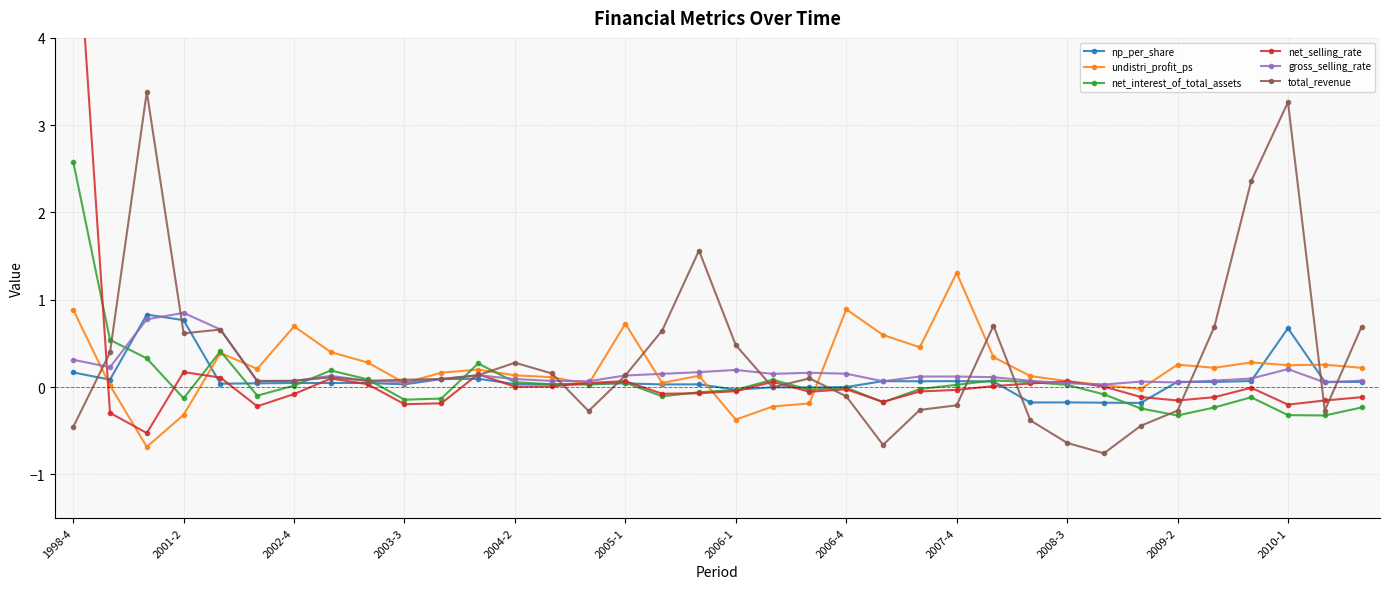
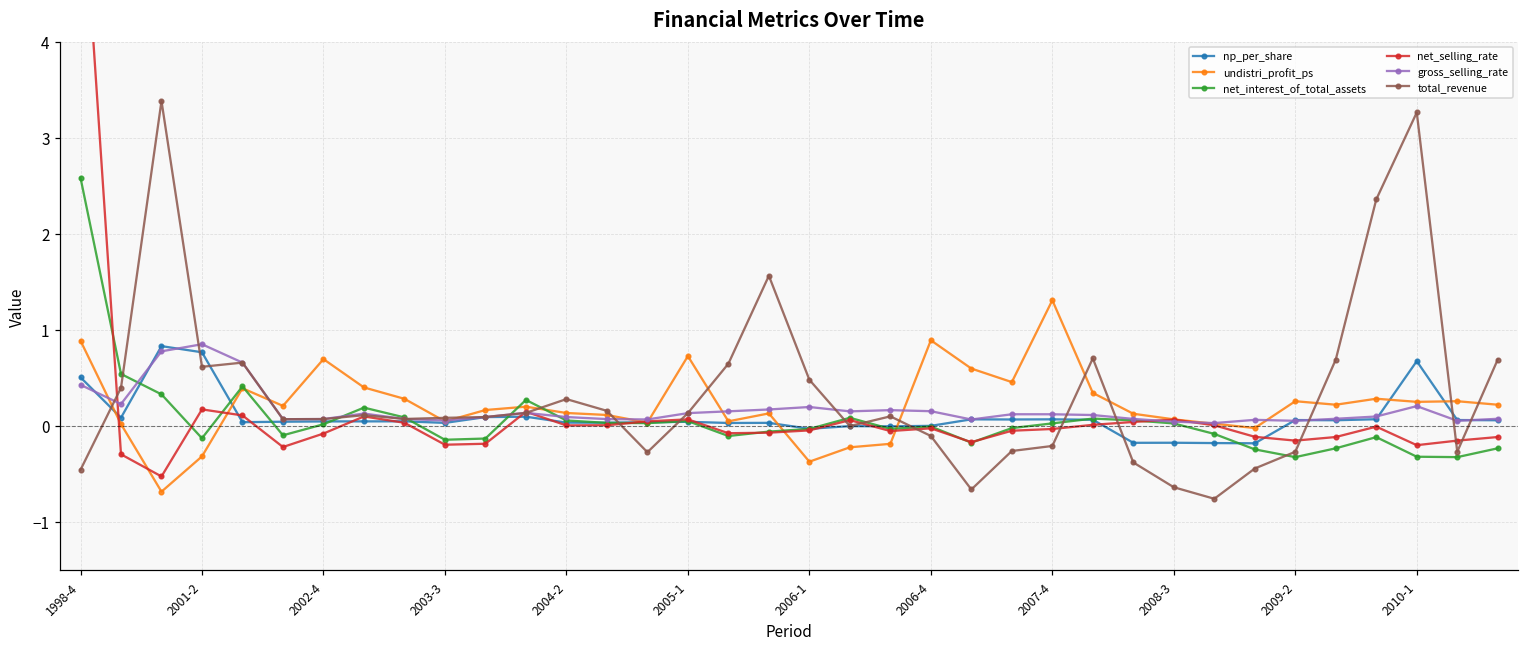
np_per_share, 1998-4: 0.2 -> 0.5
gross_selling_rate, 1998-4: 0.3 -> 0.4
